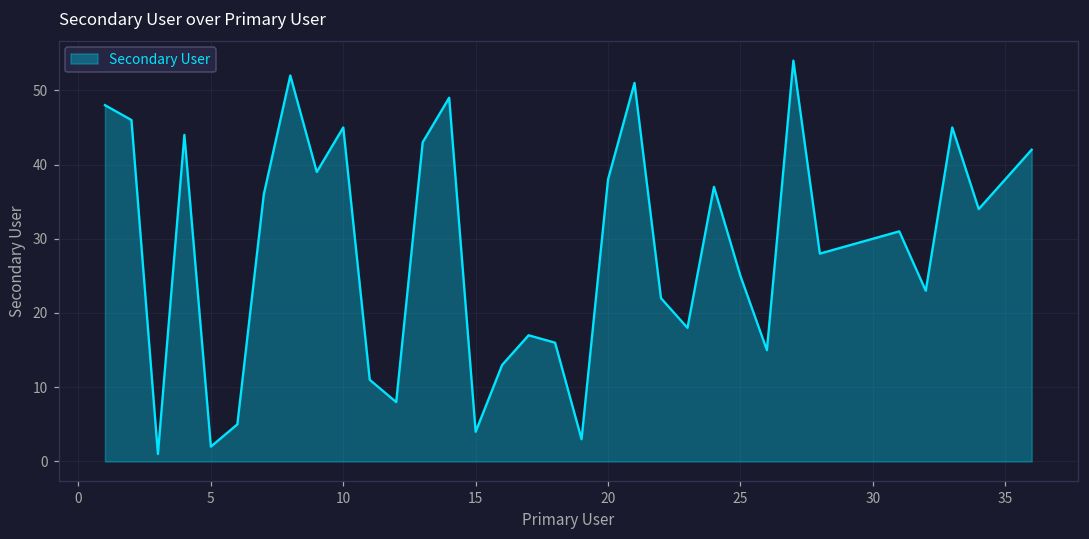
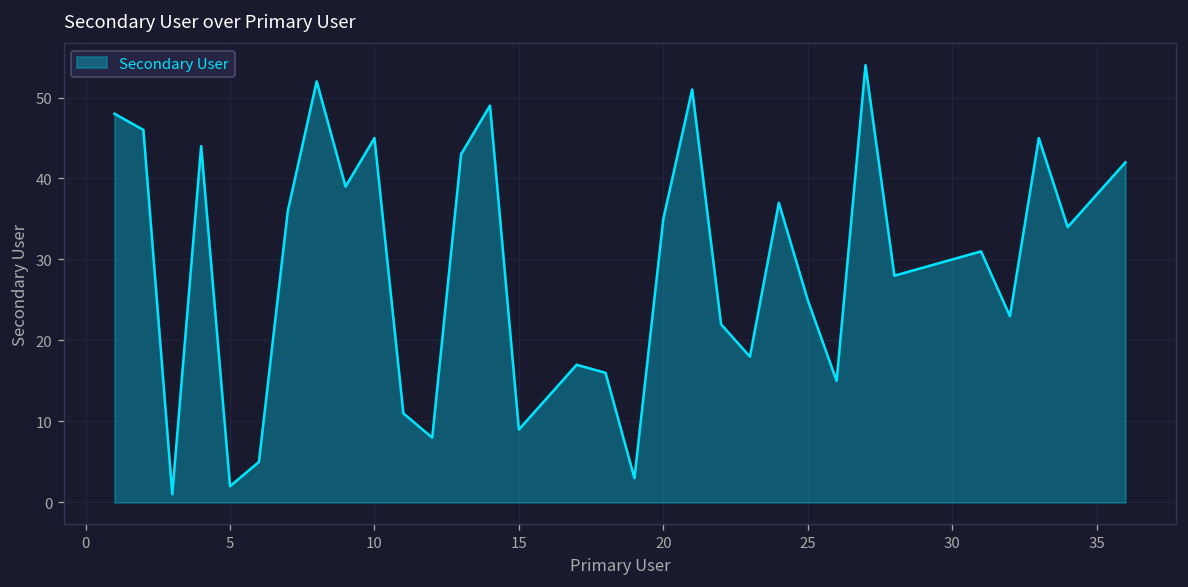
15: 4 -> 9
20: 38 -> 35
